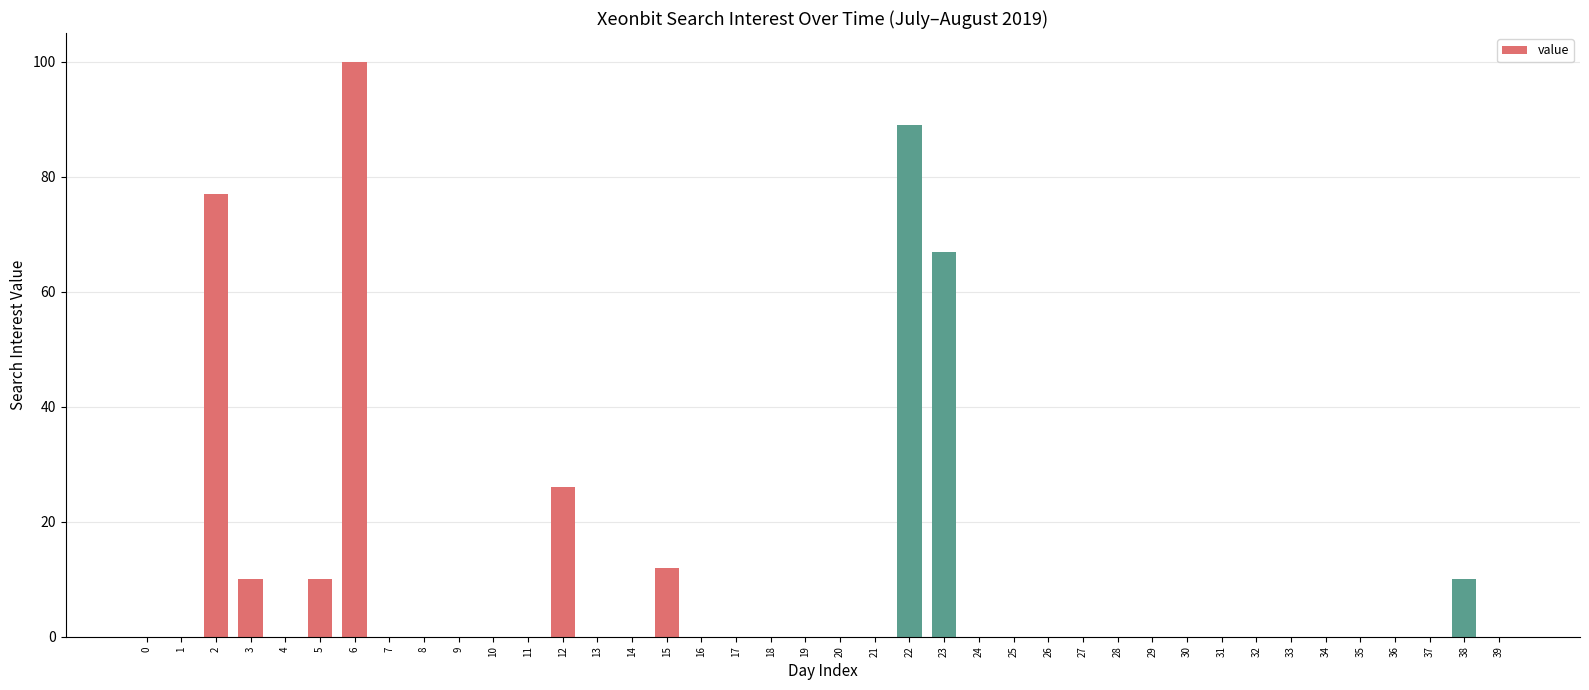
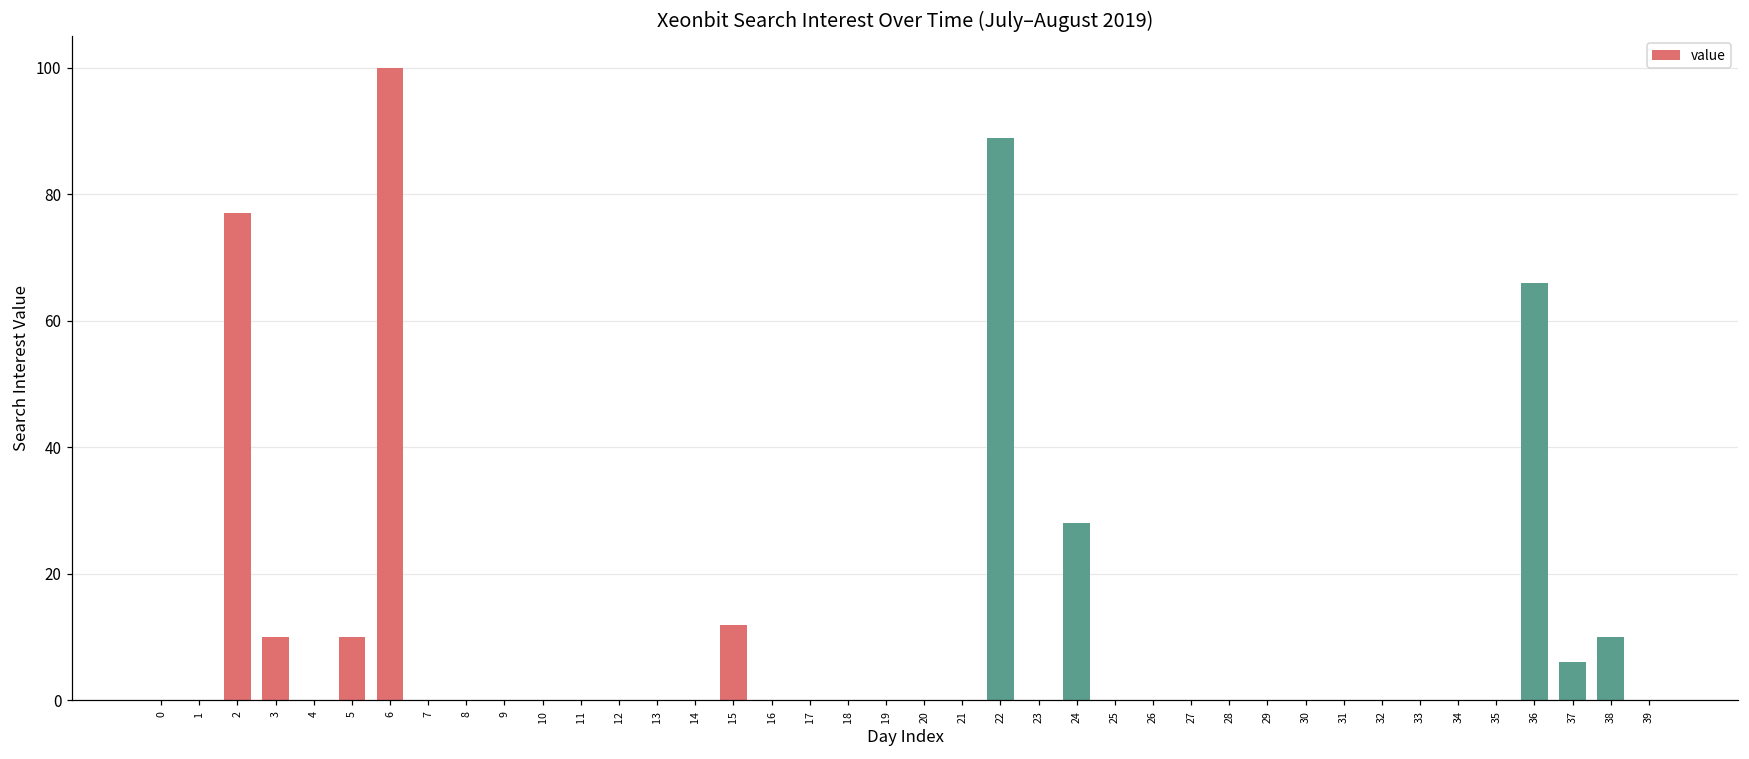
12: 26 -> 0
23: 67 -> 0
24: 0 -> 28
36: 0 -> 66
37: 0 -> 6
